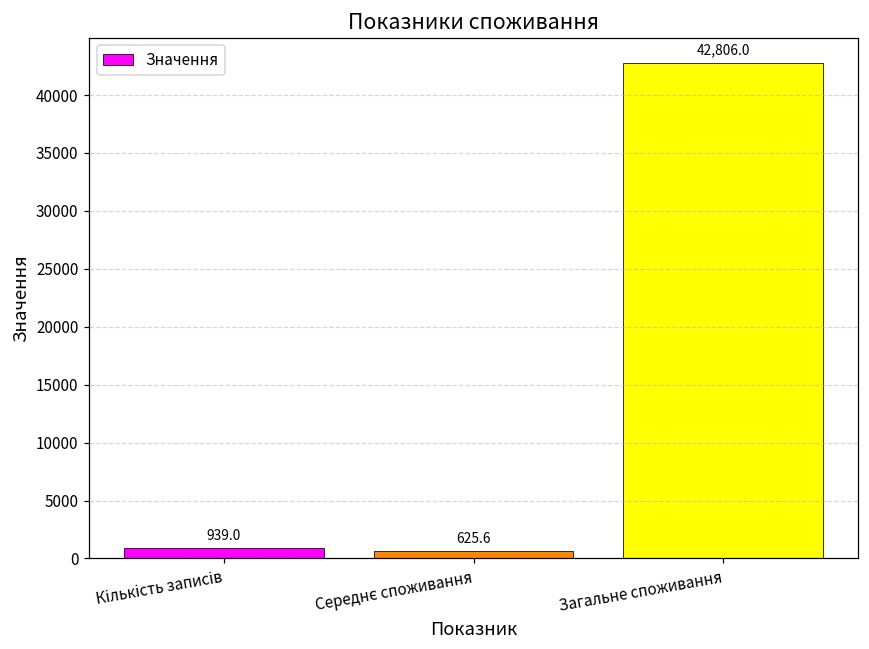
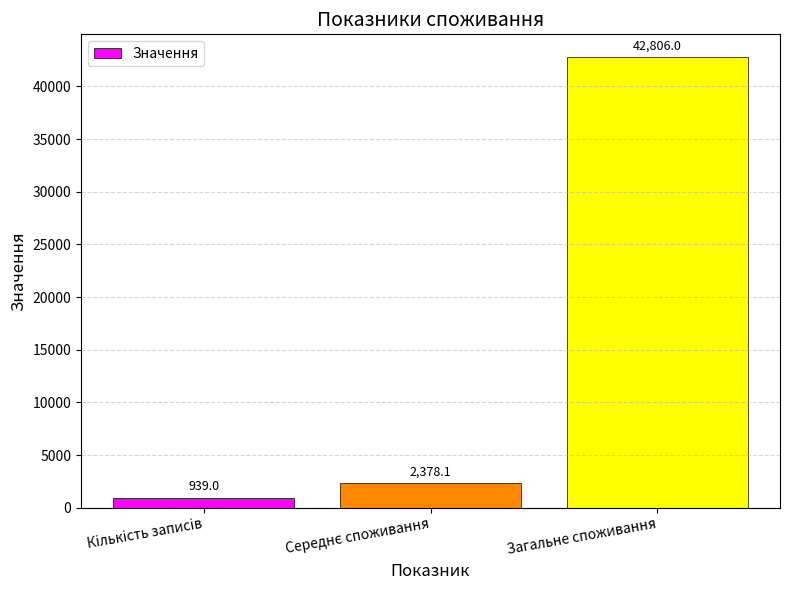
Середнє споживання: 625.6 -> 2,378.1
